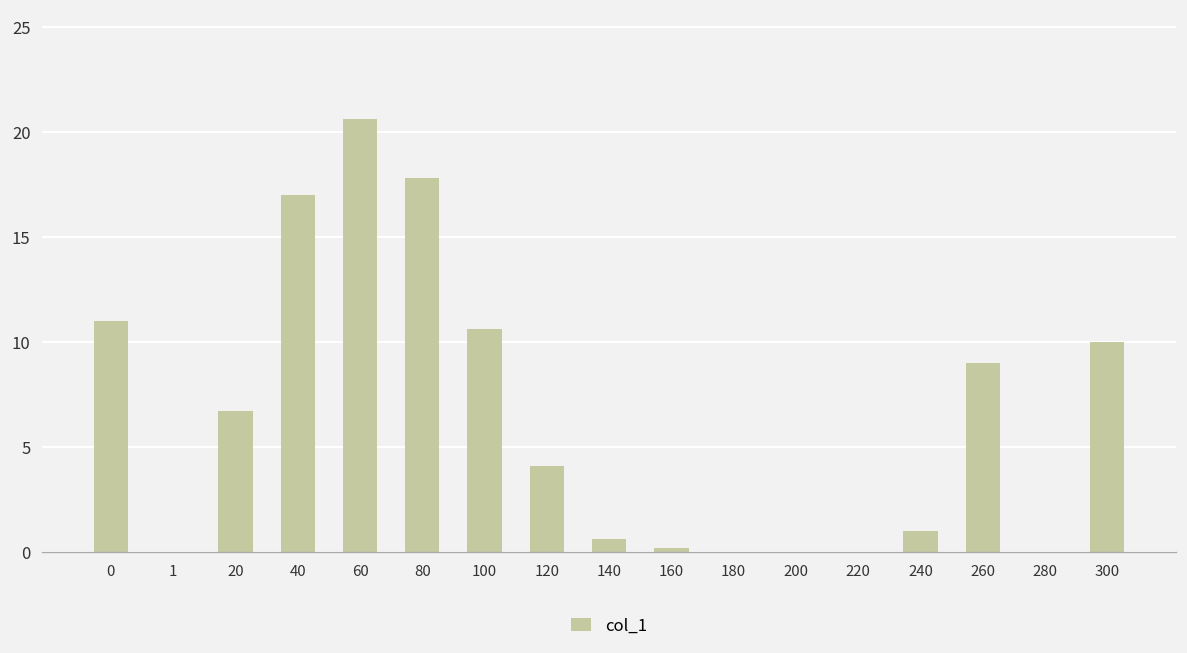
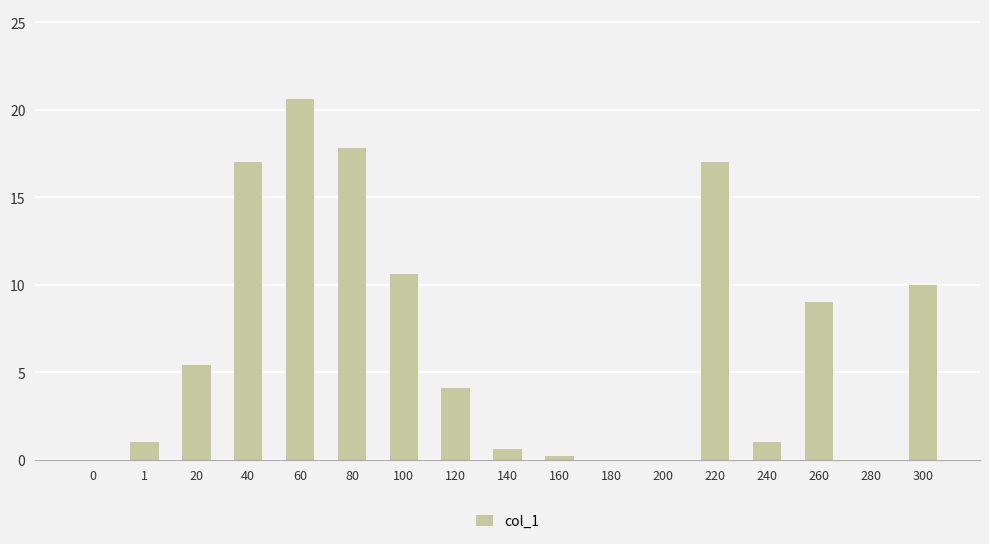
0: 11 -> 0
1: 0 -> 1
20: 6.7 -> 5.4
220: 0 -> 17
